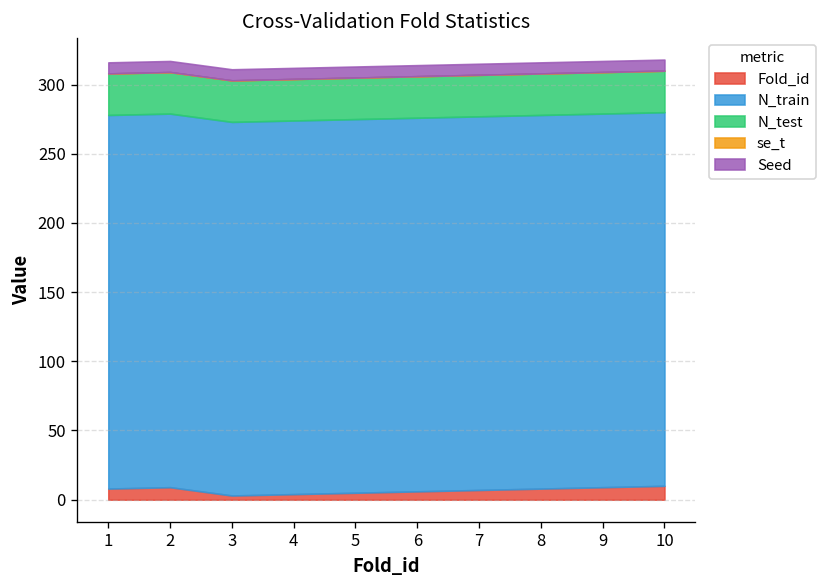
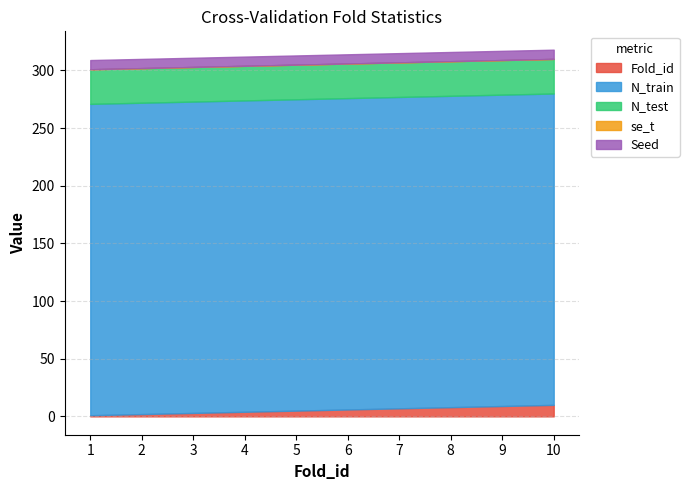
Fold_id, 1: 8 -> 1
Fold_id, 2: 9 -> 2
